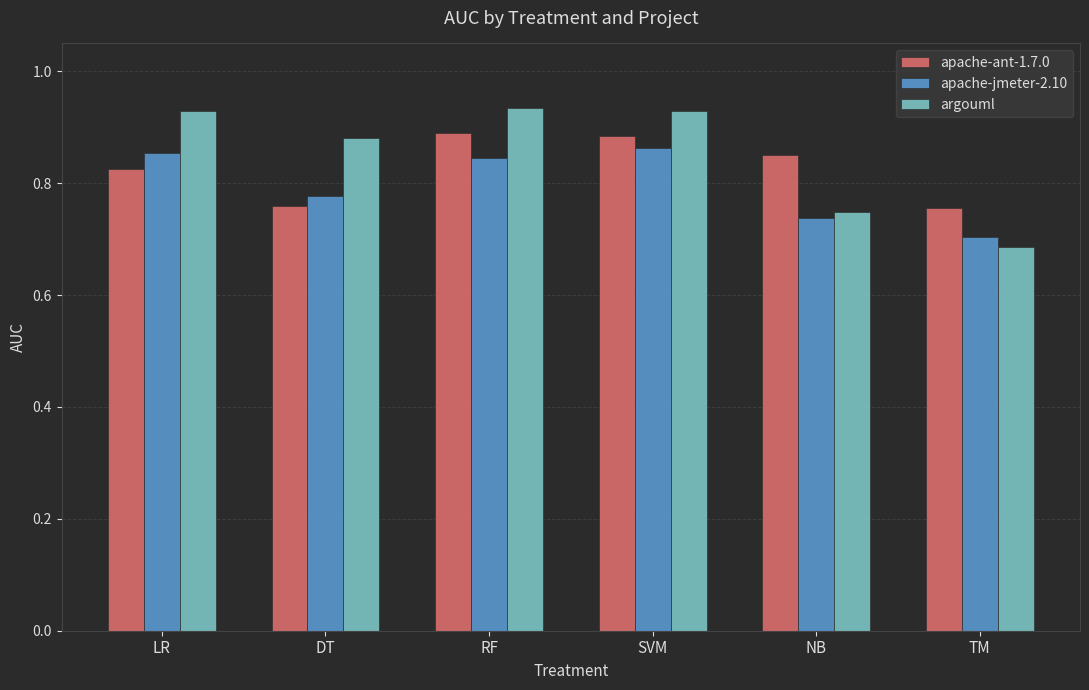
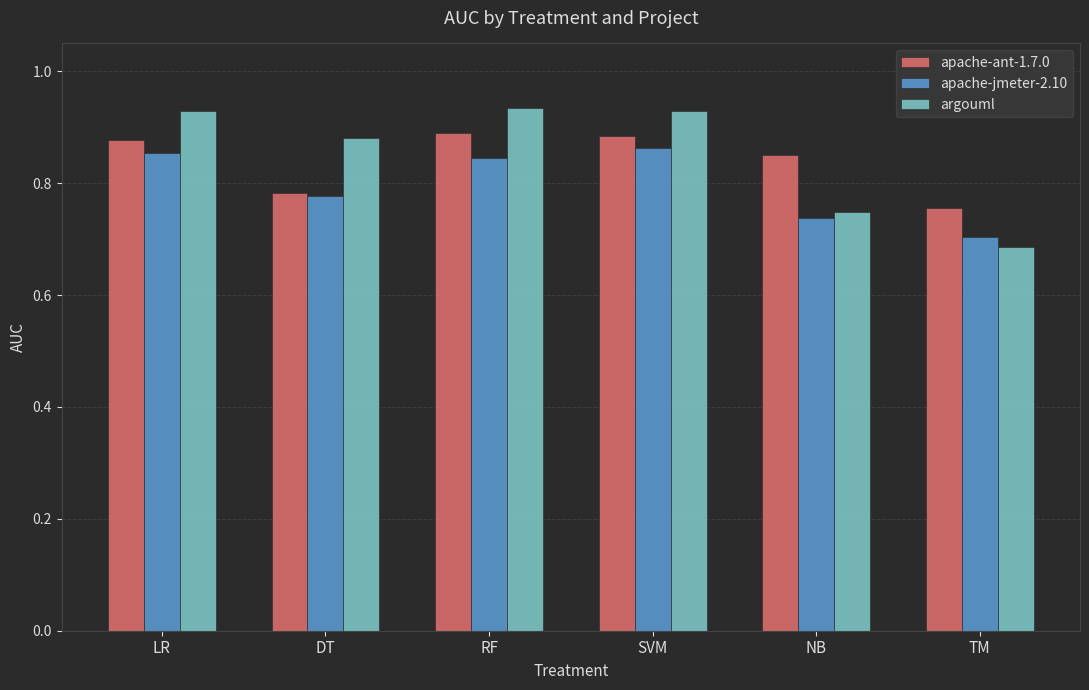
apache-ant-1.7.0, LR: 0.83 -> 0.88
apache-ant-1.7.0, DT: 0.76 -> 0.78
